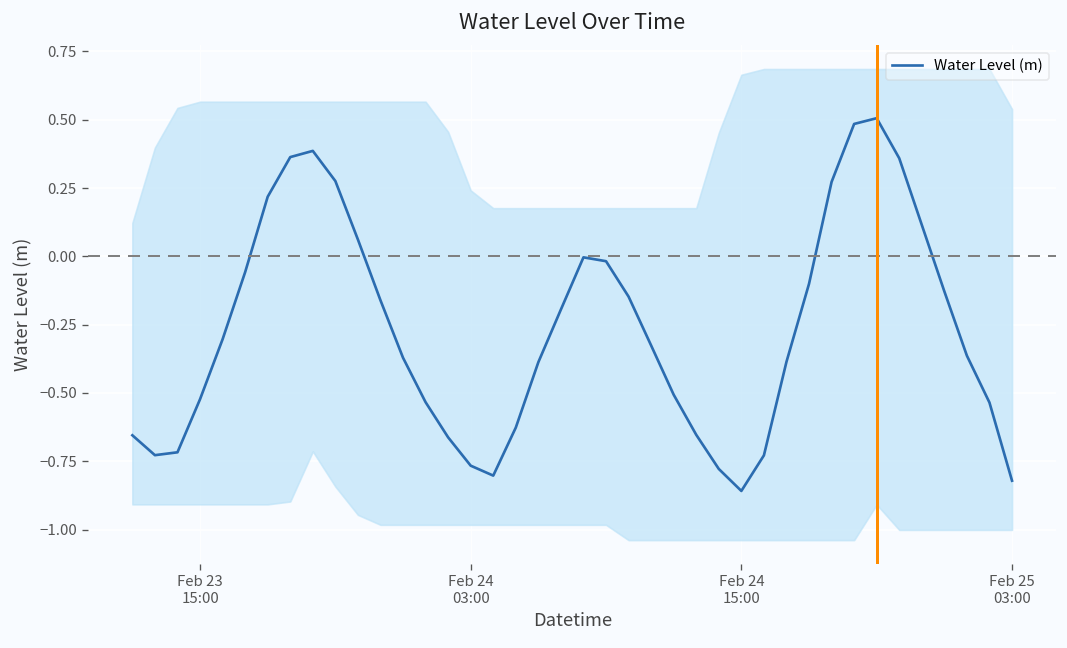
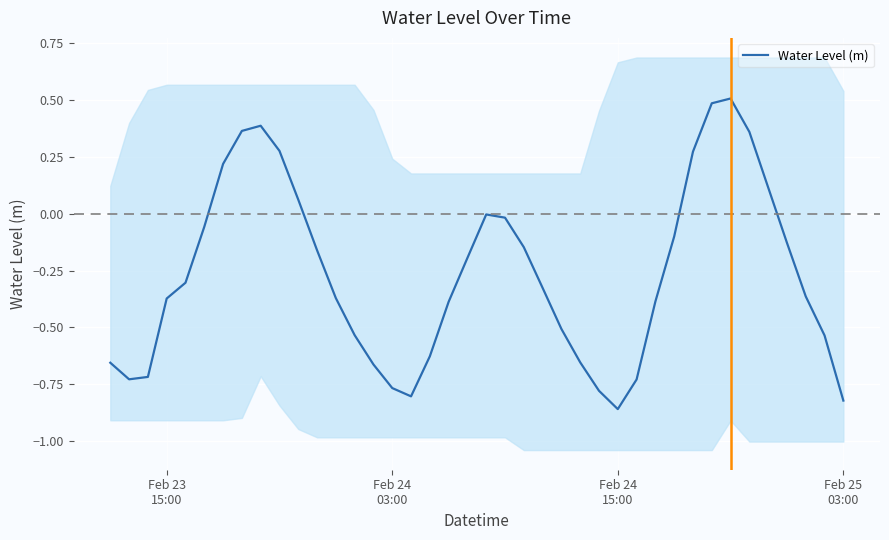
Water Level (m), Feb 23 15:00: -0.52 -> -0.37
